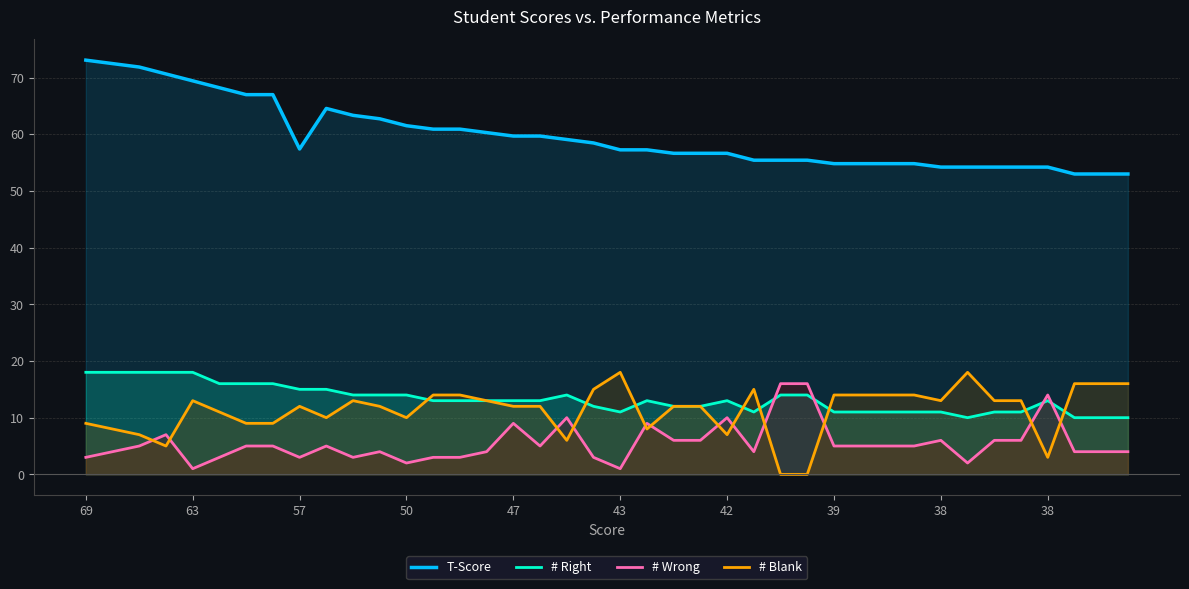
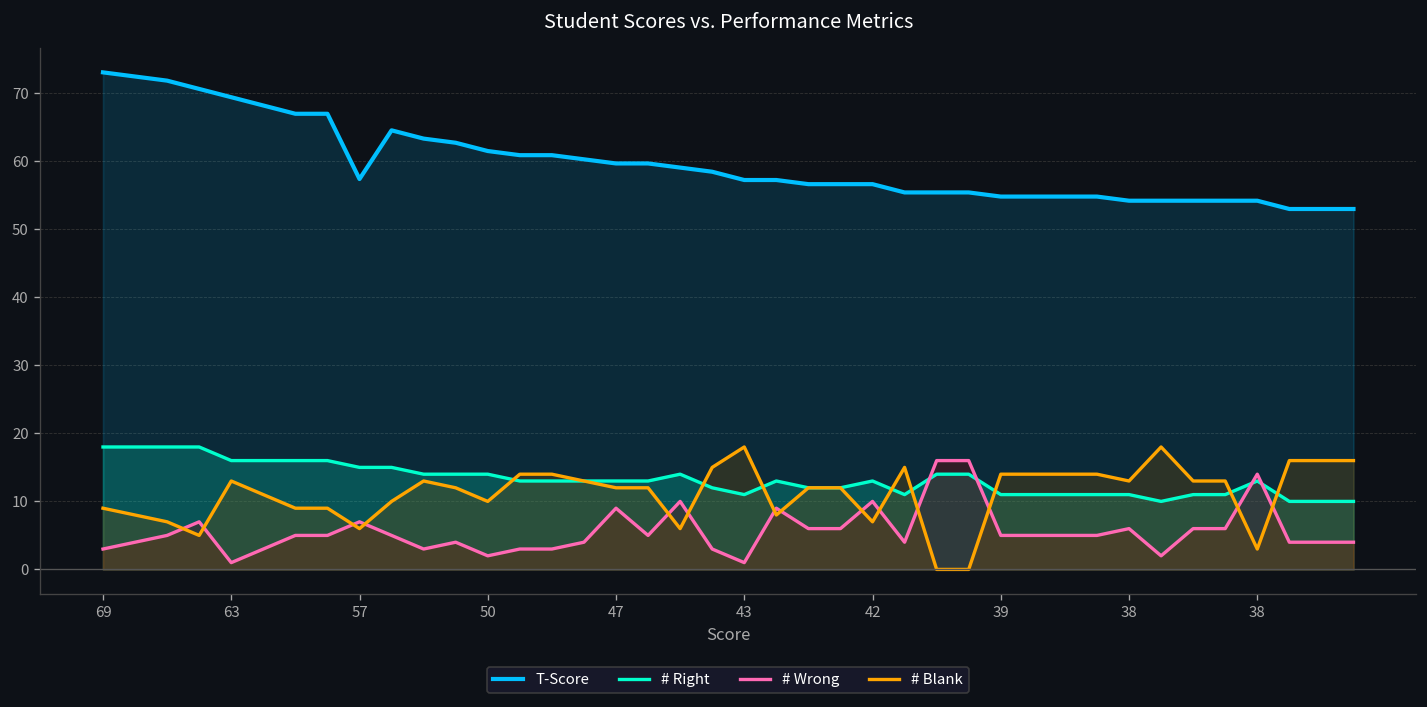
# Right, 63: 18 -> 16
# Wrong, 57: 3 -> 7
# Blank, 57: 12 -> 6
